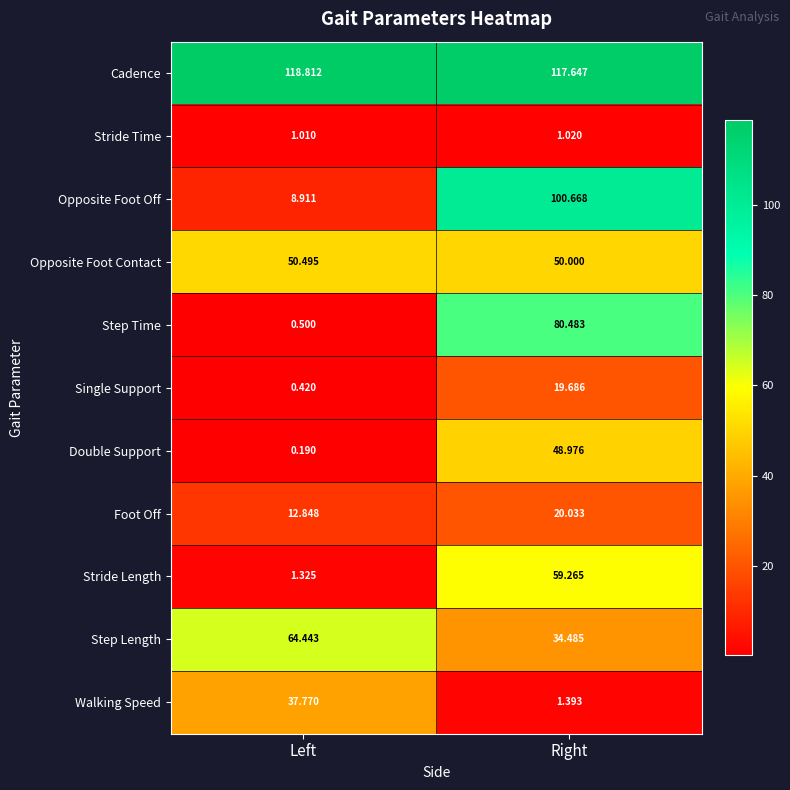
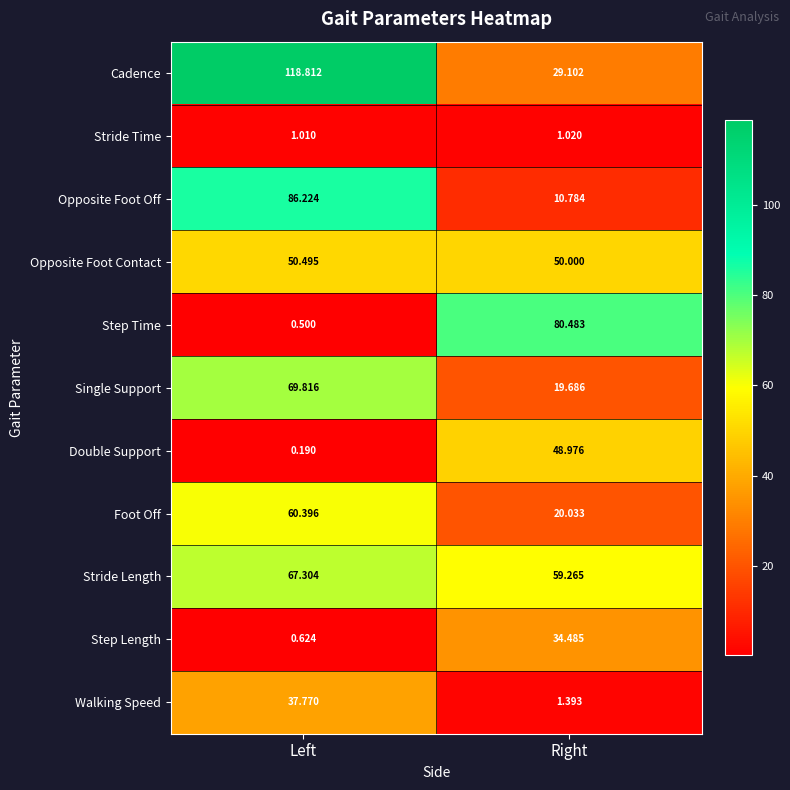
Cadence, Right: 117.647 -> 29.102
Opposite Foot Off, Left: 8.911 -> 86.224
Opposite Foot Off, Right: 100.668 -> 10.784
Single Support, Left: 0.420 -> 69.816
Foot Off, Left: 12.848 -> 60.396
Stride Length, Left: 1.325 -> 67.304
Step Length, Left: 64.443 -> 0.624
